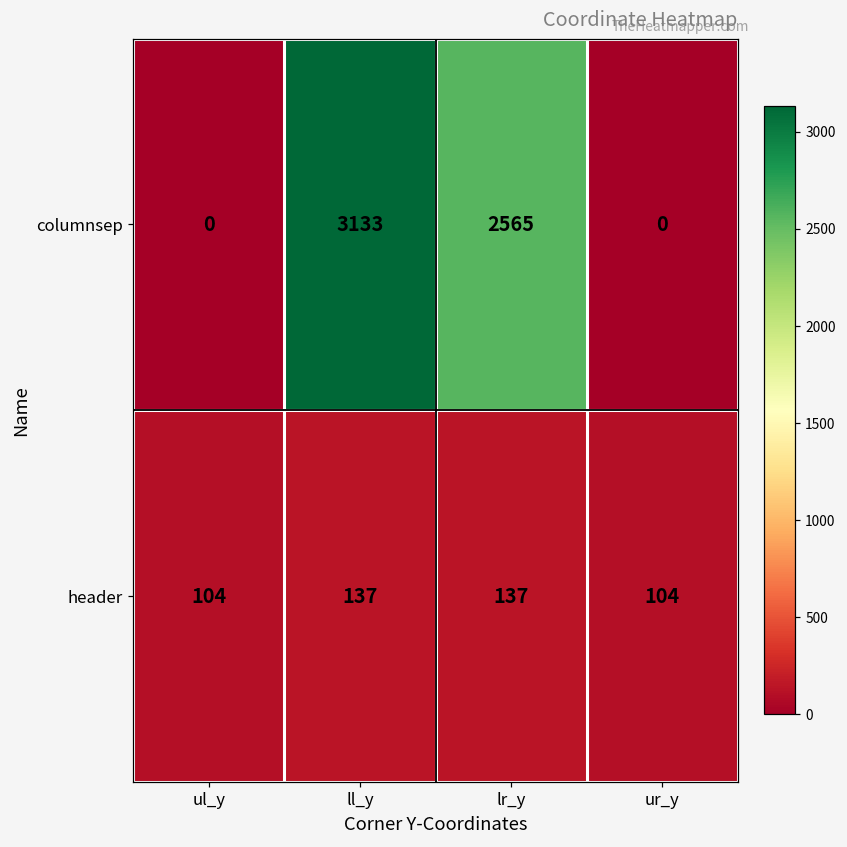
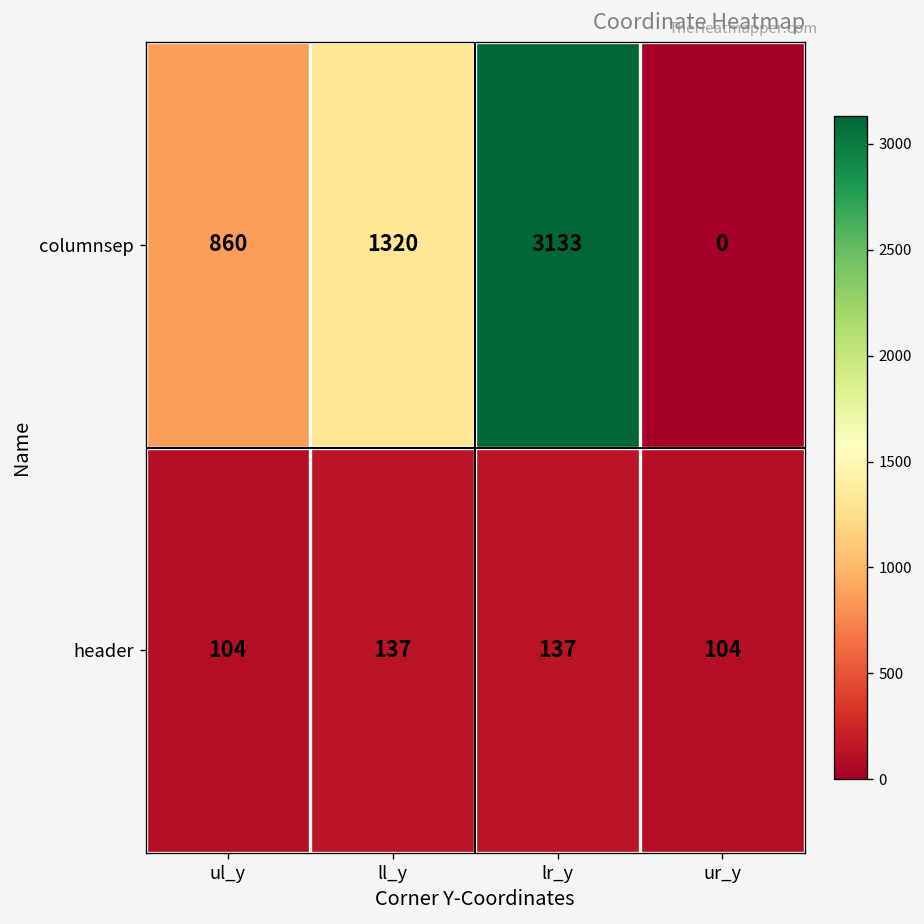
columnsep, ul_y: 0 -> 860
columnsep, ll_y: 3133 -> 1320
columnsep, lr_y: 2565 -> 3133
